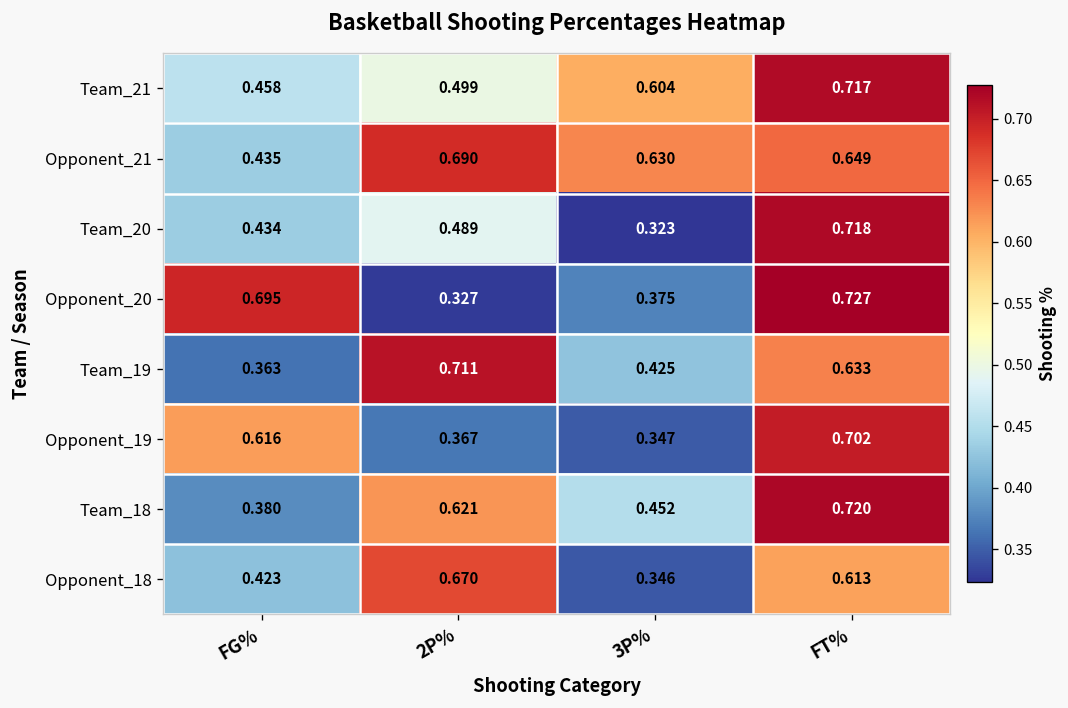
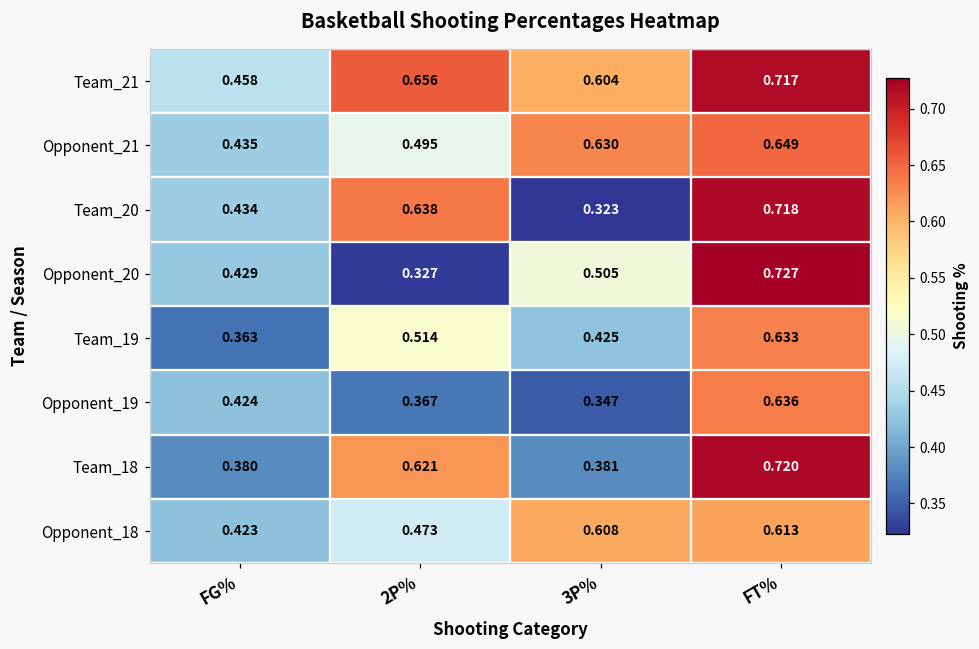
Team_21, 2P%: 0.499 -> 0.656
Opponent_21, 2P%: 0.690 -> 0.495
Team_20, 2P%: 0.489 -> 0.638
Opponent_20, FG%: 0.695 -> 0.429
Opponent_20, 3P%: 0.375 -> 0.505
Team_19, 2P%: 0.711 -> 0.514
Opponent_19, FG%: 0.616 -> 0.424
Opponent_19, FT%: 0.702 -> 0.636
Team_18, 3P%: 0.452 -> 0.381
Opponent_18, 2P%: 0.670 -> 0.473
Opponent_18, 3P%: 0.346 -> 0.608
